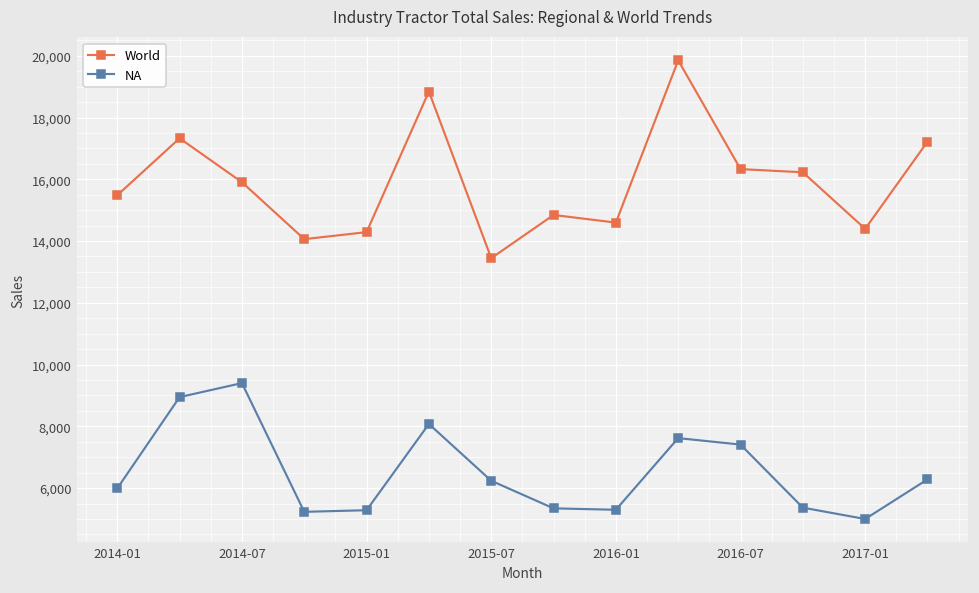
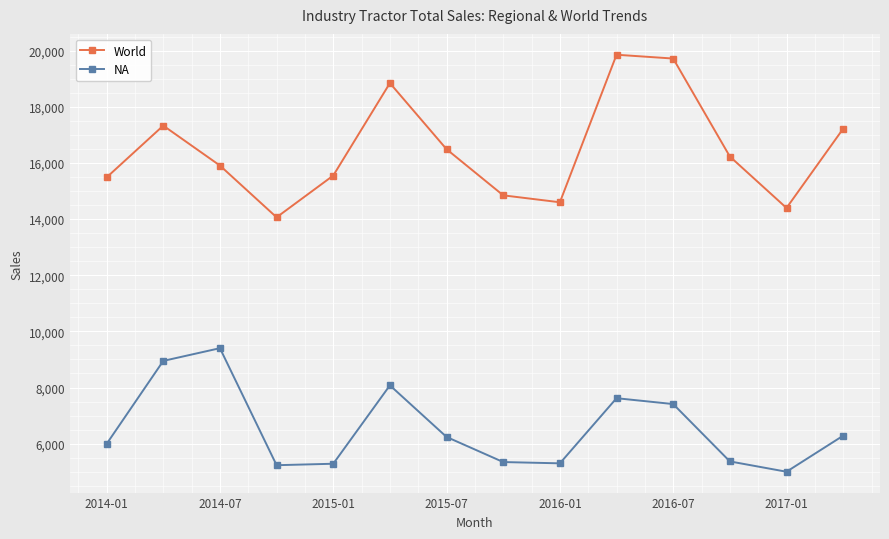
World, 2015-01: 14,300 -> 15,500
World, 2015-07: 13,400 -> 16,500
World, 2016-07: 16,300 -> 19,700
